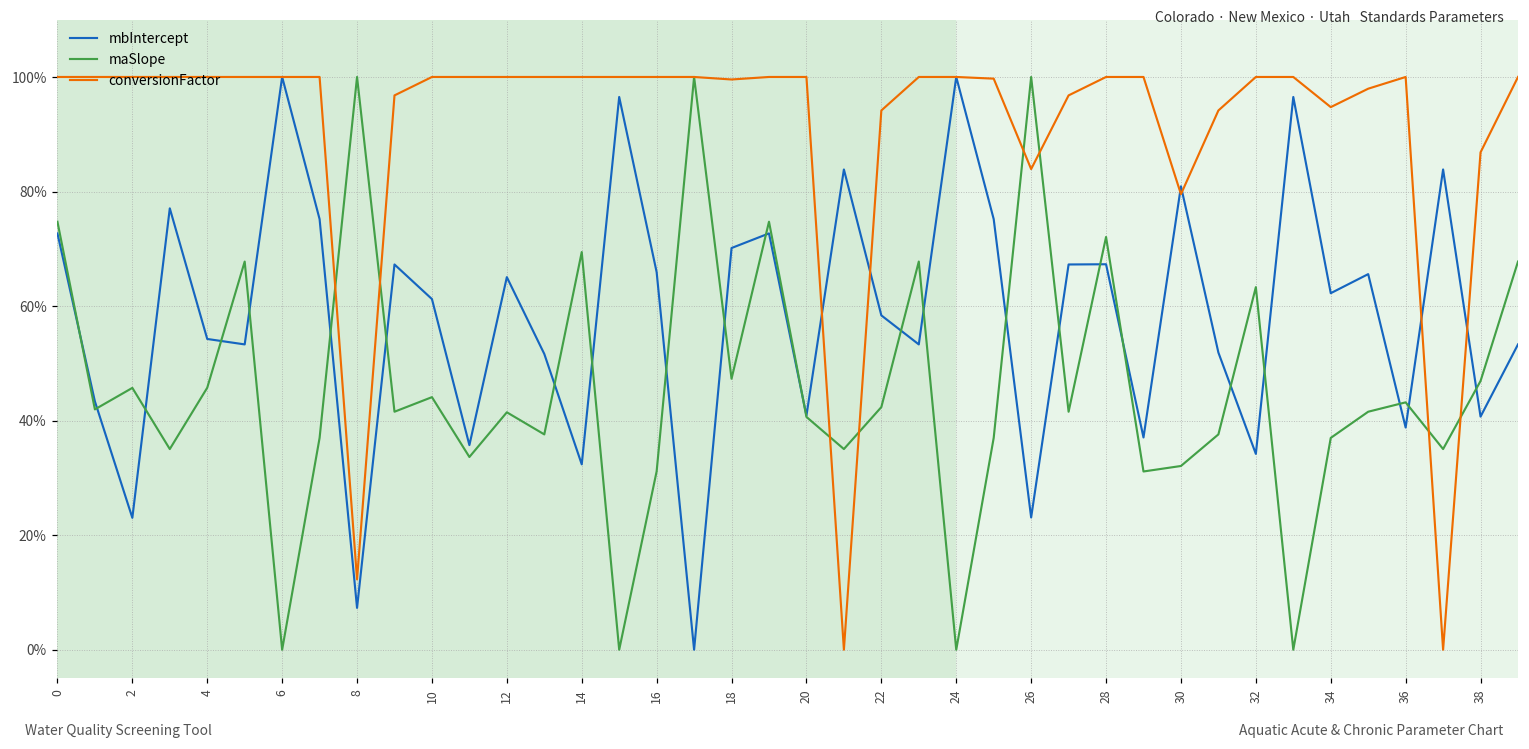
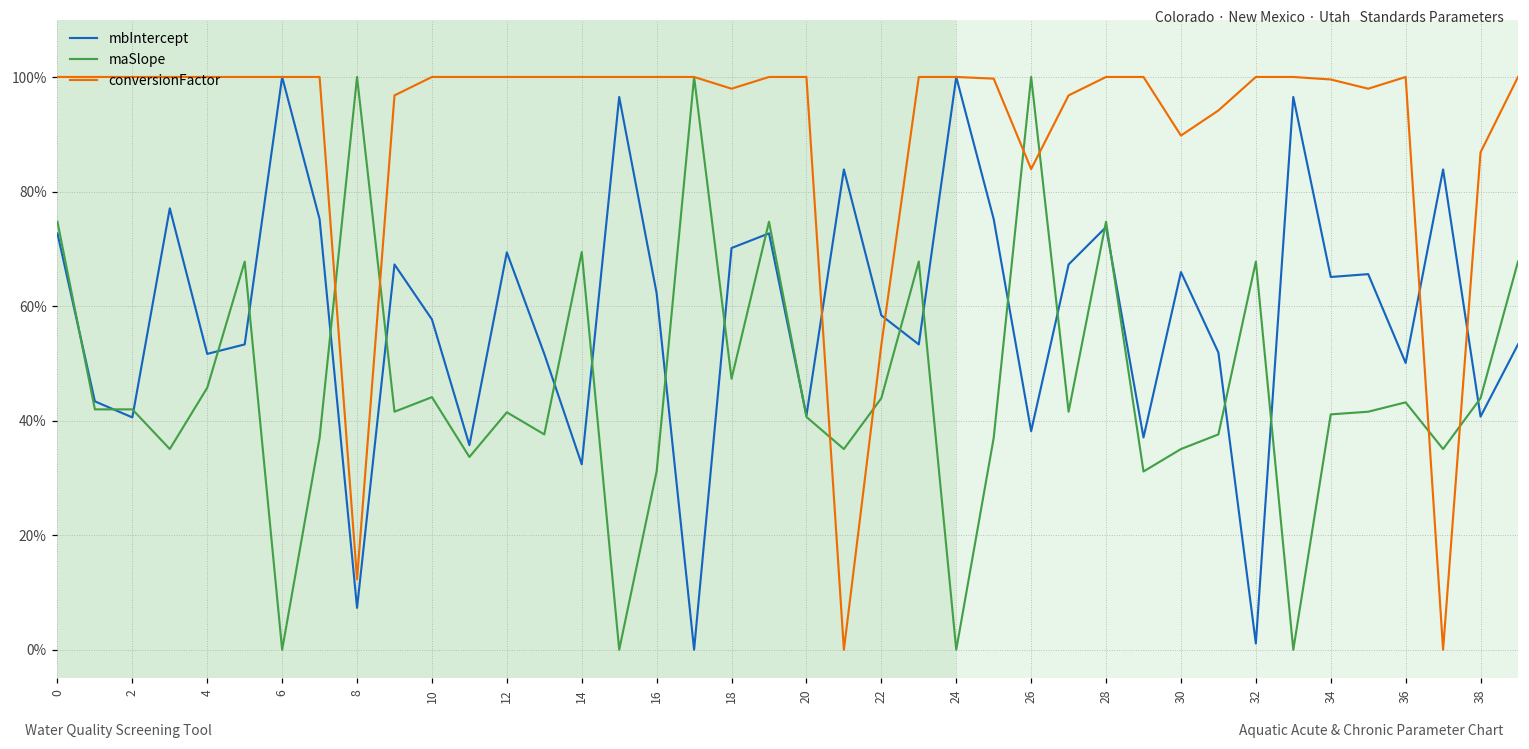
mbIntercept, 2: 23% -> 41%
maSlope, 2: 46% -> 42%
mbIntercept, 4: 54% -> 52%
mbIntercept, 10: 61% -> 58%
mbIntercept, 12: 65% -> 69%
mbIntercept, 16: 66% -> 62%
conversionFactor, 18: 100% -> 98%
maSlope, 22: 42% -> 44%
conversionFactor, 22: 94% -> 53%
mbIntercept, 26: 23% -> 38%
mbIntercept, 28: 67% -> 74%
maSlope, 28: 72% -> 75%
mbIntercept, 30: 81% -> 66%
maSlope, 30: 32% -> 35%
conversionFactor, 30: 80% -> 90%
mbIntercept, 32: 34% -> 1%
maSlope, 32: 63% -> 68%
mbIntercept, 34: 62% -> 65%
maSlope, 34: 37% -> 41%
conversionFactor, 34: 95% -> 100%
mbIntercept, 36: 39% -> 50%
maSlope, 38: 47% -> 44%
